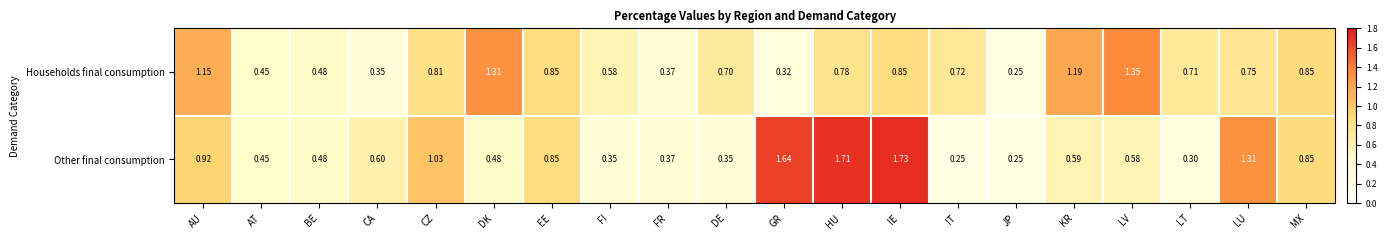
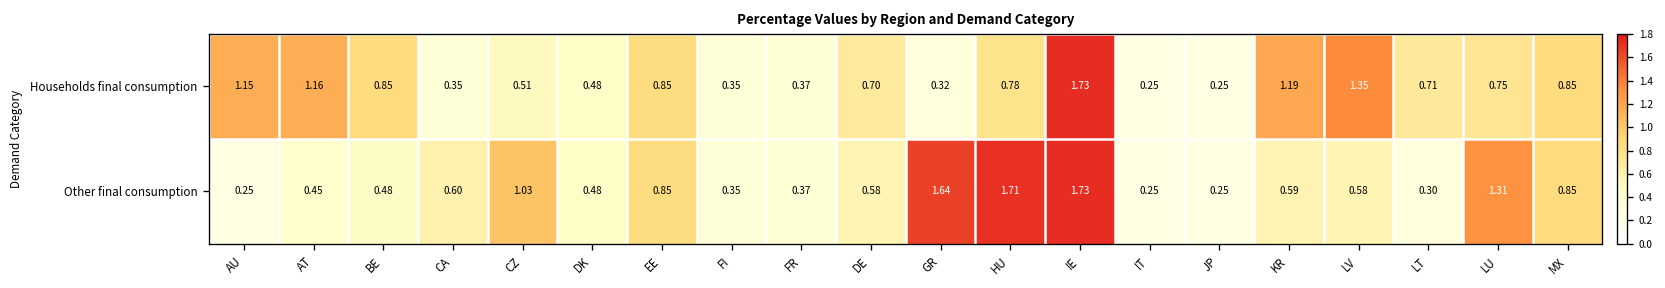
Households final consumption, AT: 0.45 -> 1.16
Households final consumption, BE: 0.48 -> 0.85
Households final consumption, CZ: 0.81 -> 0.51
Households final consumption, DK: 1.31 -> 0.48
Households final consumption, FI: 0.58 -> 0.35
Households final consumption, IE: 0.85 -> 1.73
Households final consumption, IT: 0.72 -> 0.25
Other final consumption, AU: 0.92 -> 0.25
Other final consumption, DE: 0.35 -> 0.58
